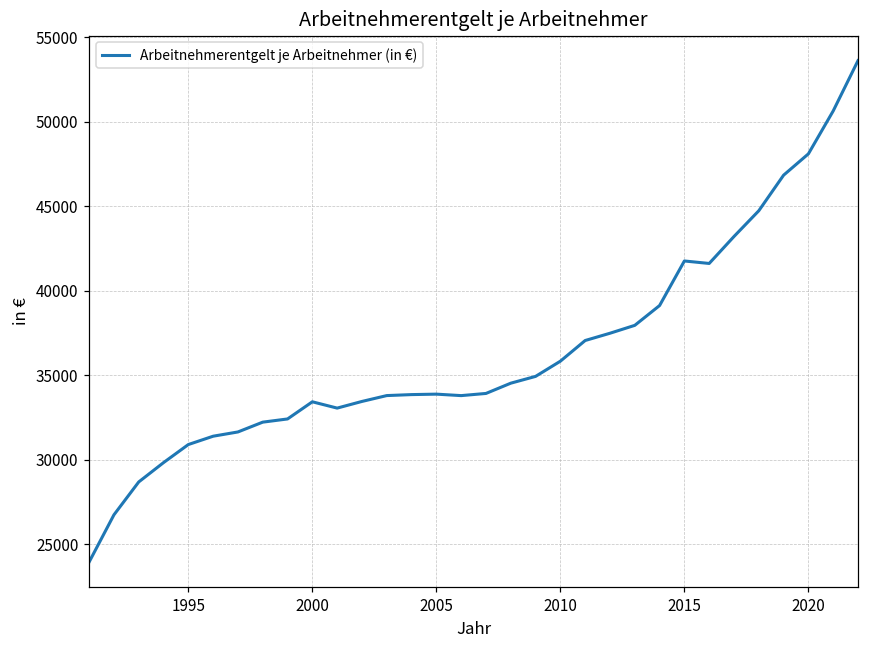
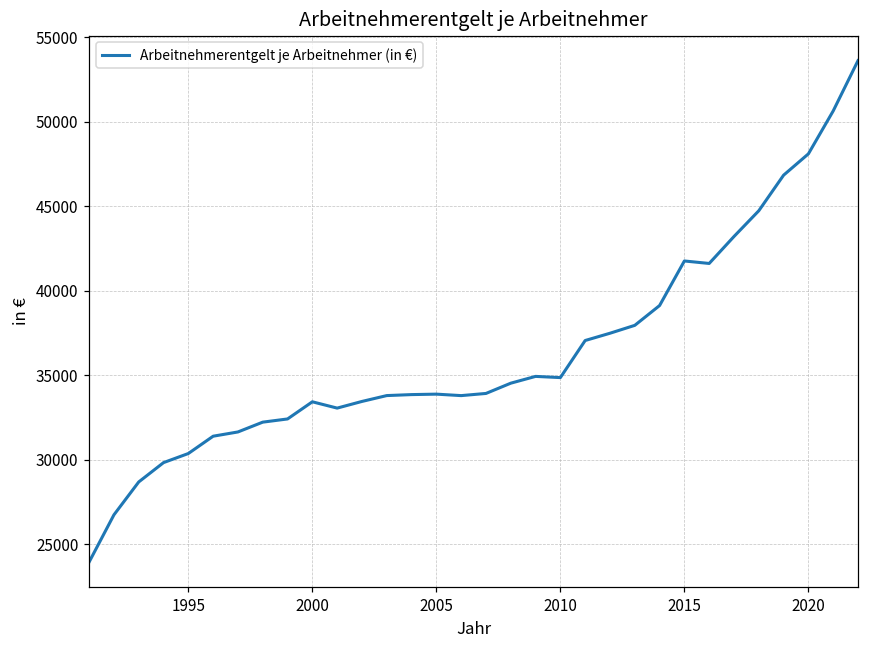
1995: 30900 -> 30400
2010: 35800 -> 34900
